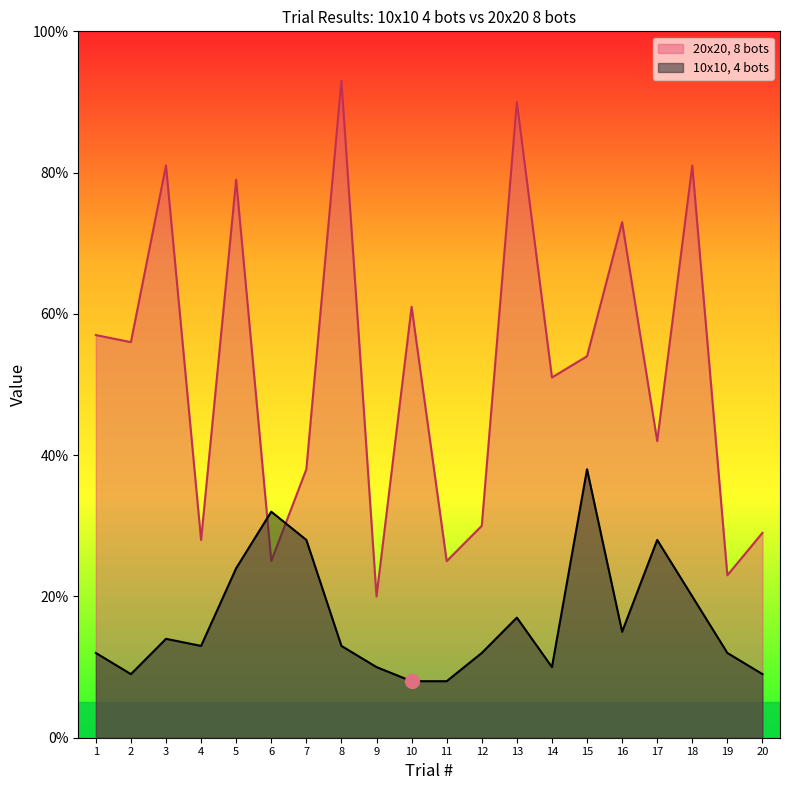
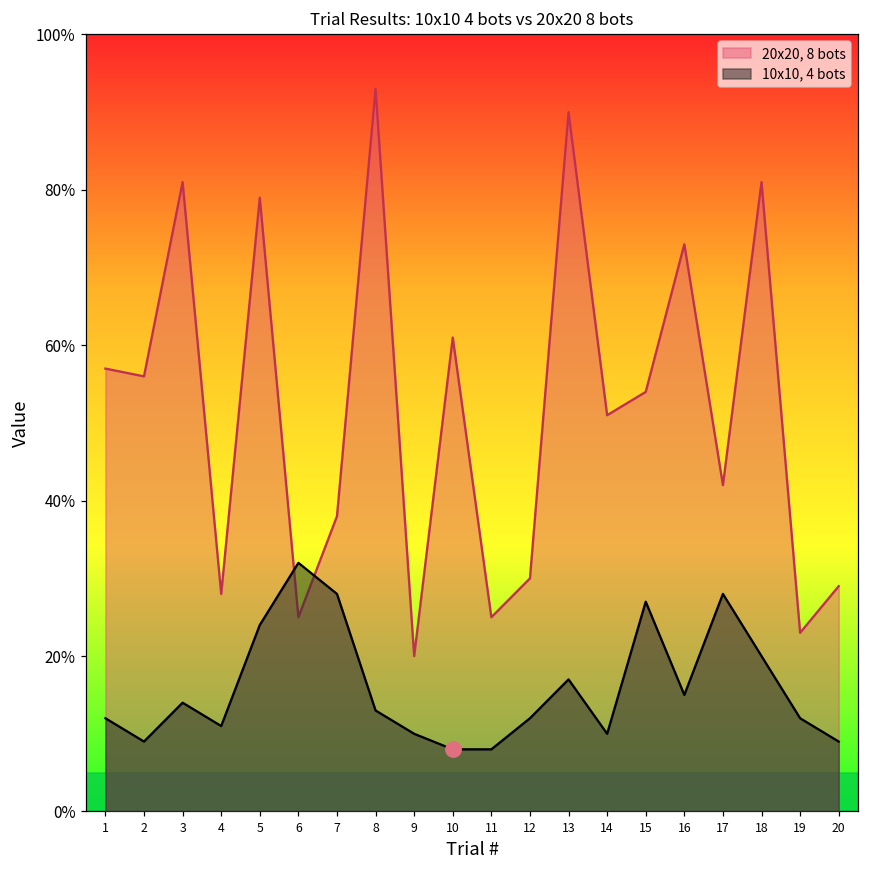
10x10, 4 bots, 4: 13% -> 11%
10x10, 4 bots, 15: 38% -> 27%
